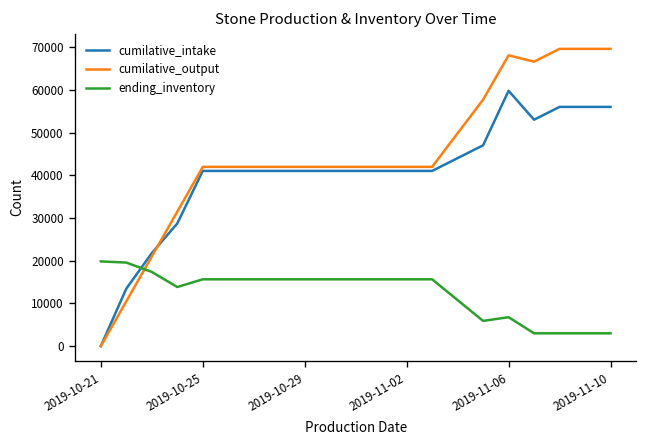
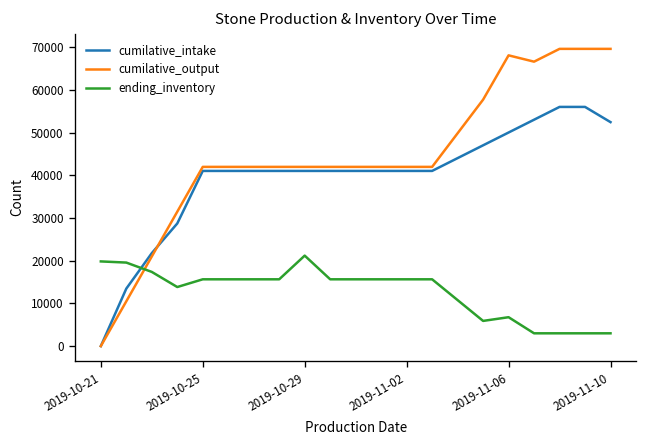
ending_inventory, 2019-10-29: 16000 -> 21000
cumilative_intake, 2019-11-06: 60000 -> 50000
cumilative_intake, 2019-11-10: 56000 -> 52000
